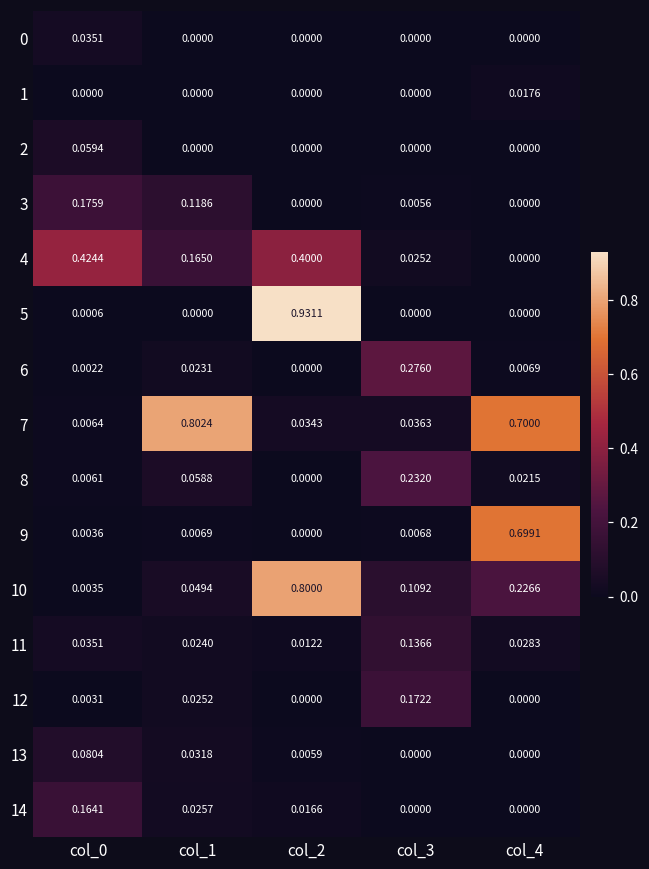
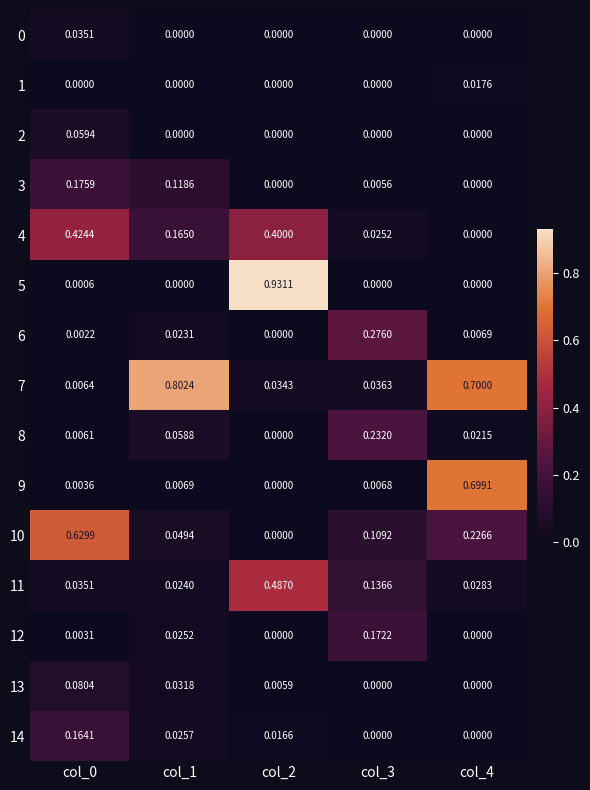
10, col_0: 0.0035 -> 0.6299
10, col_2: 0.8000 -> 0.0000
11, col_2: 0.0122 -> 0.4870
